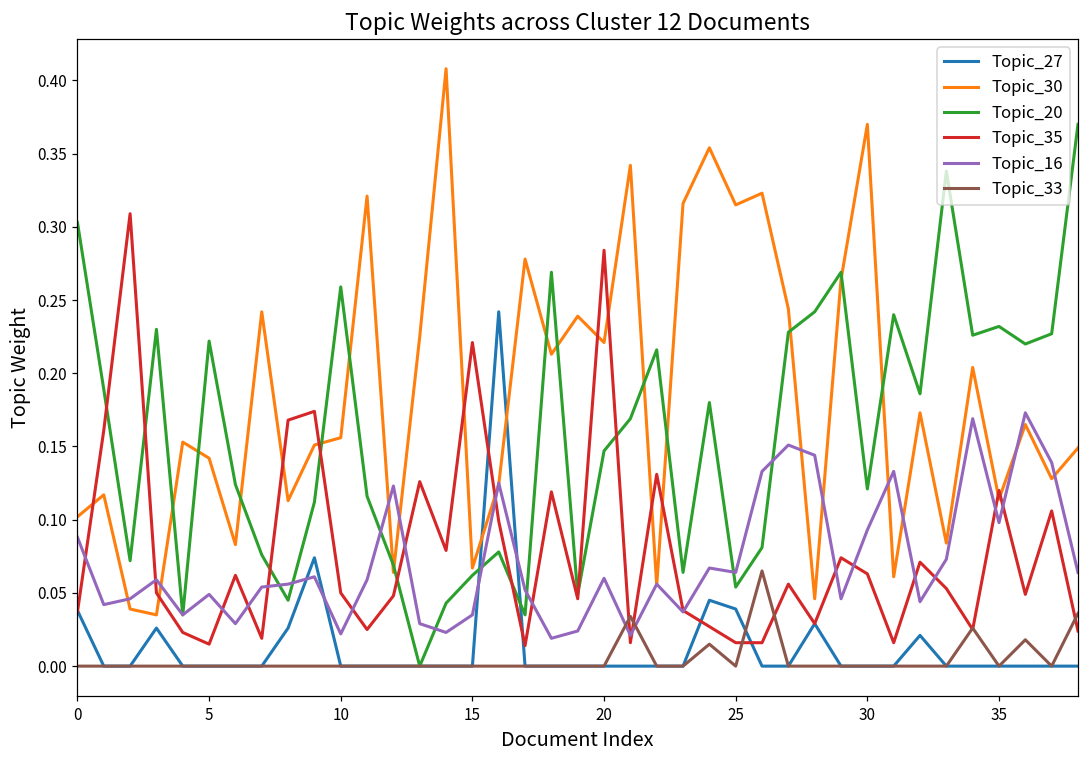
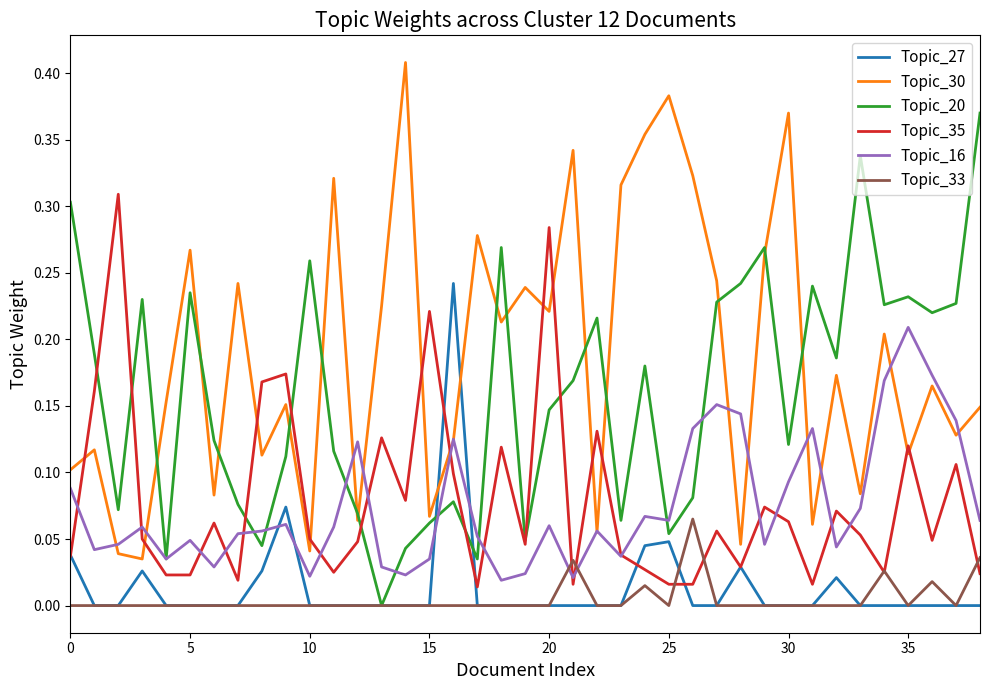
Topic_30, 5: 0.142 -> 0.267
Topic_20, 5: 0.222 -> 0.235
Topic_35, 5: 0.015 -> 0.023
Topic_30, 10: 0.156 -> 0.041
Topic_27, 25: 0.039 -> 0.048
Topic_30, 25: 0.315 -> 0.383
Topic_16, 35: 0.098 -> 0.209
